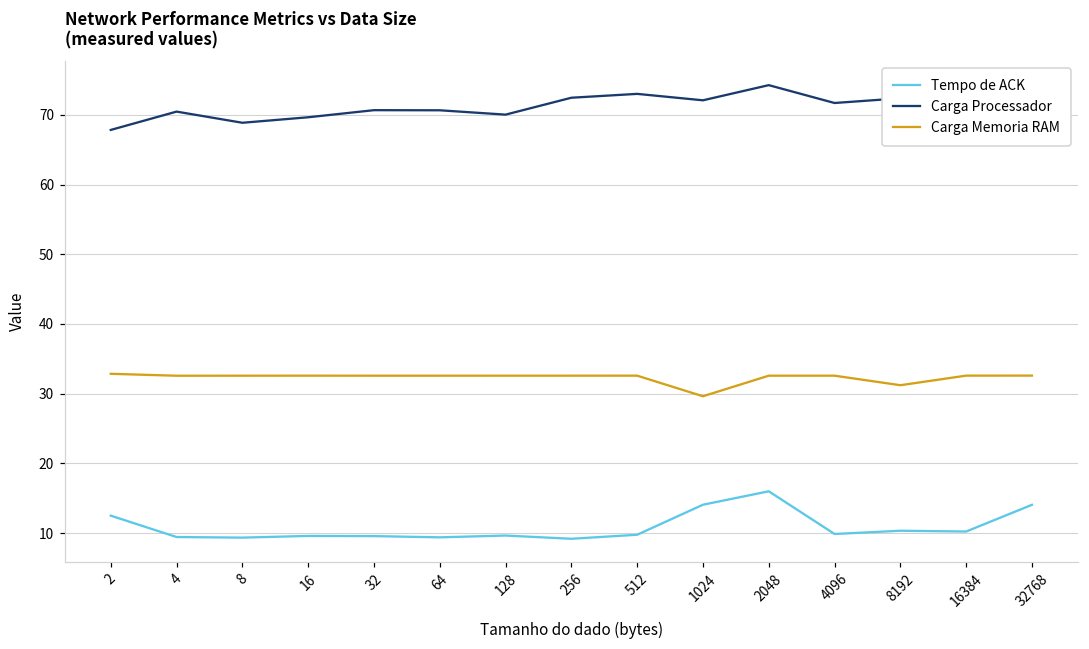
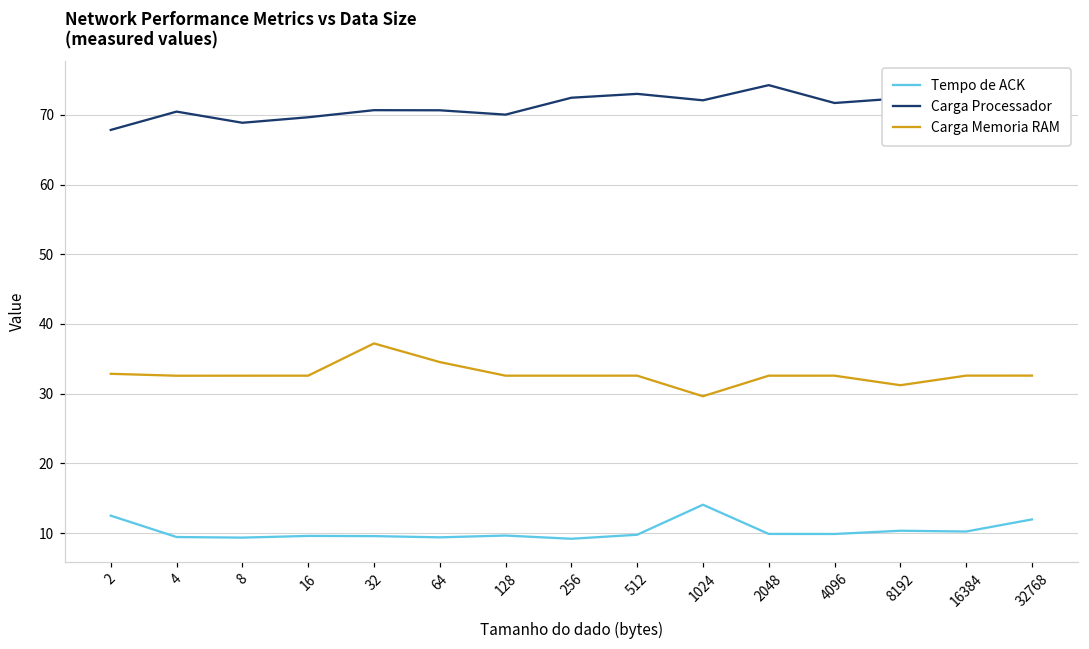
Carga Memoria RAM, 32: 33 -> 37
Carga Memoria RAM, 64: 33 -> 35
Tempo de ACK, 2048: 16 -> 10
Tempo de ACK, 32768: 14 -> 12
